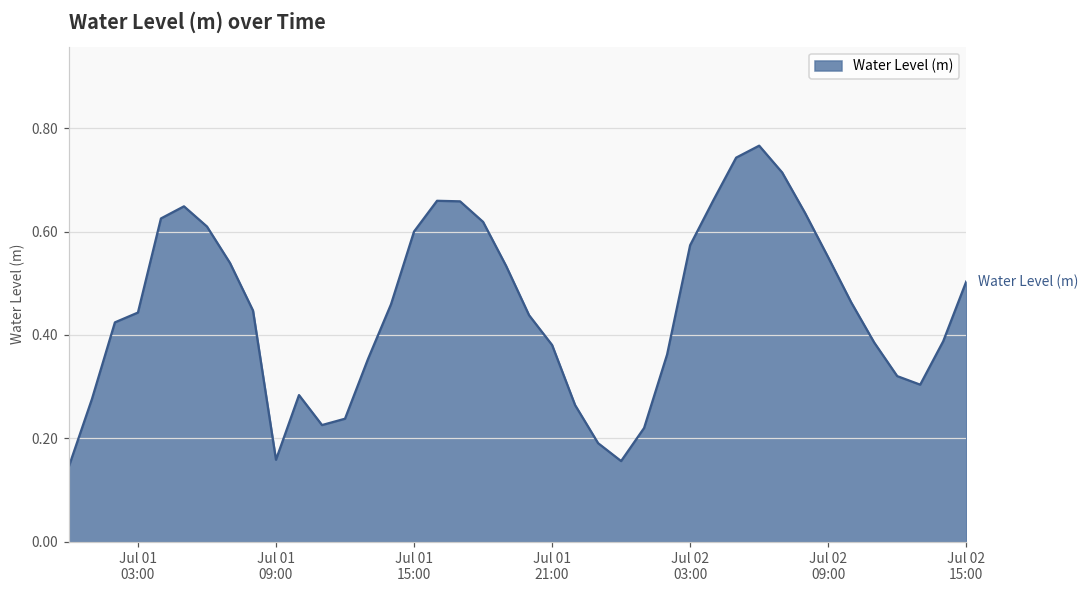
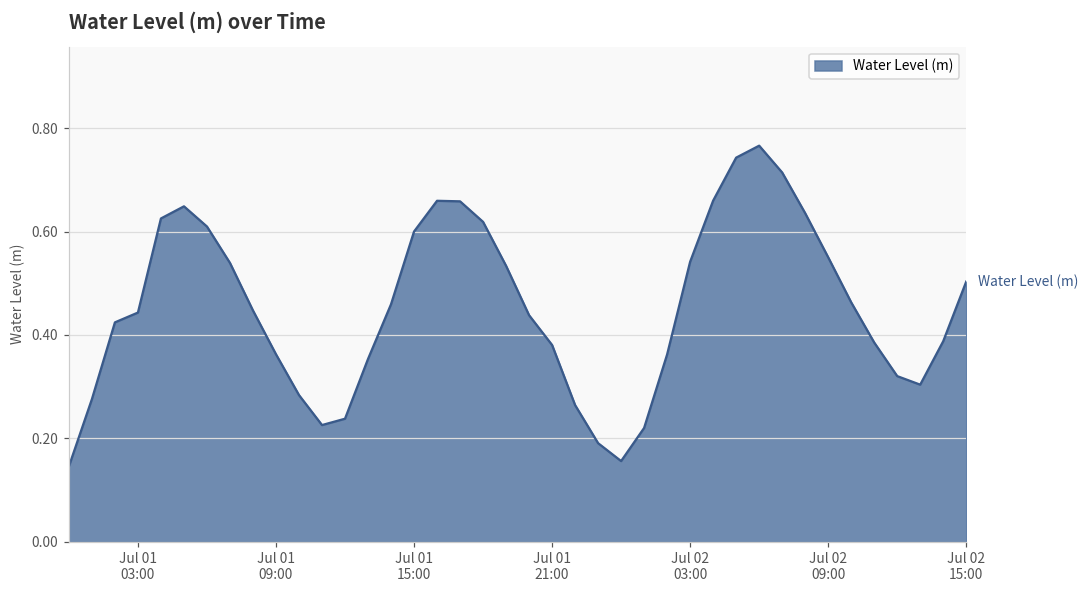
Jul 01 09:00: 0.16 -> 0.36
Jul 02 03:00: 0.57 -> 0.54
